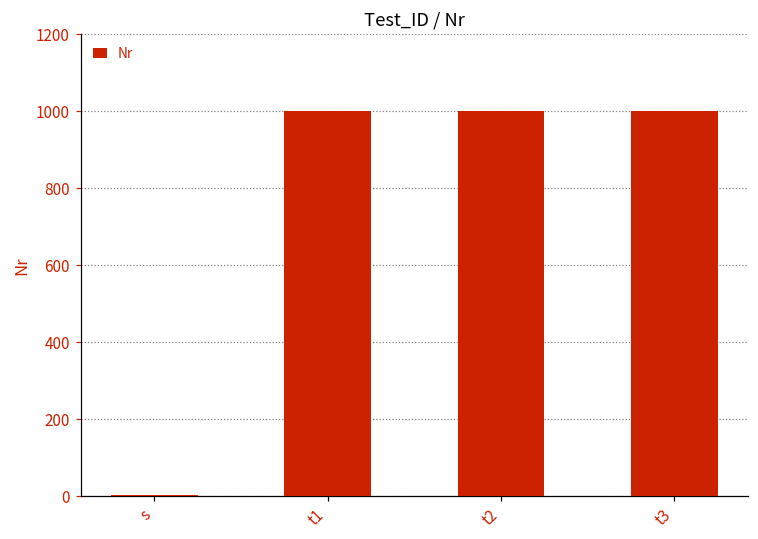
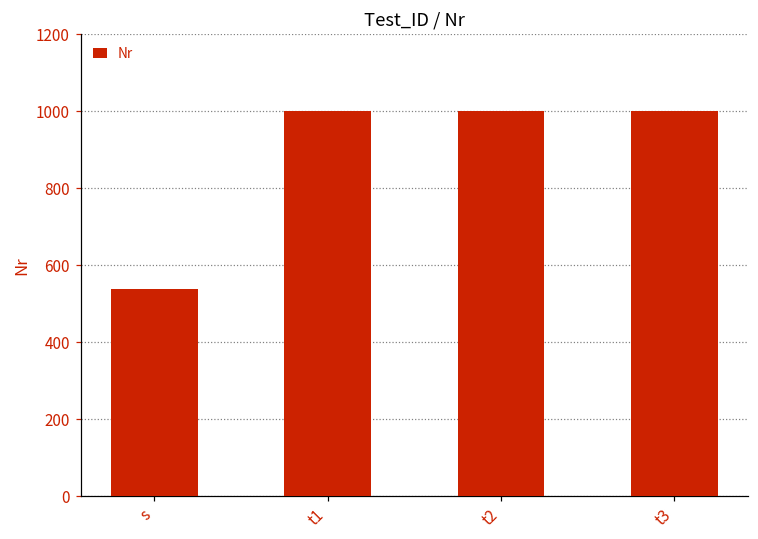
s: 0 -> 540
